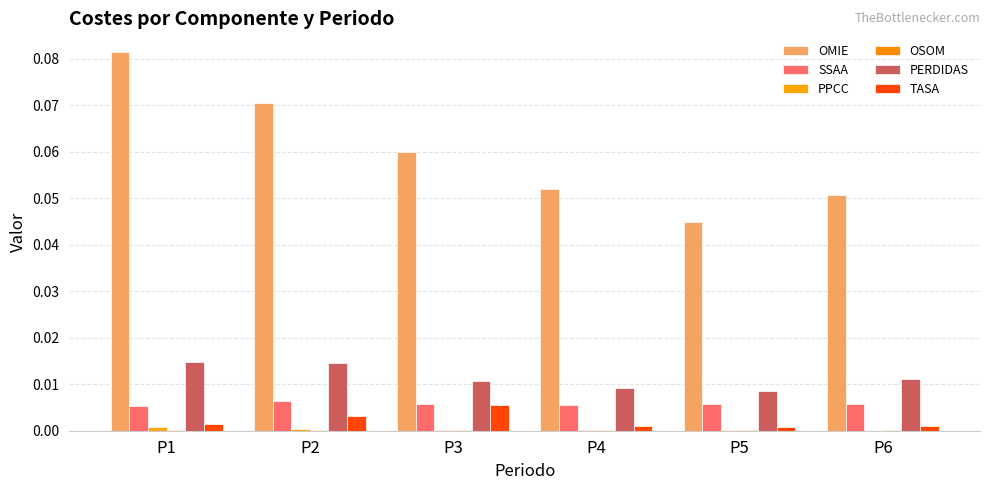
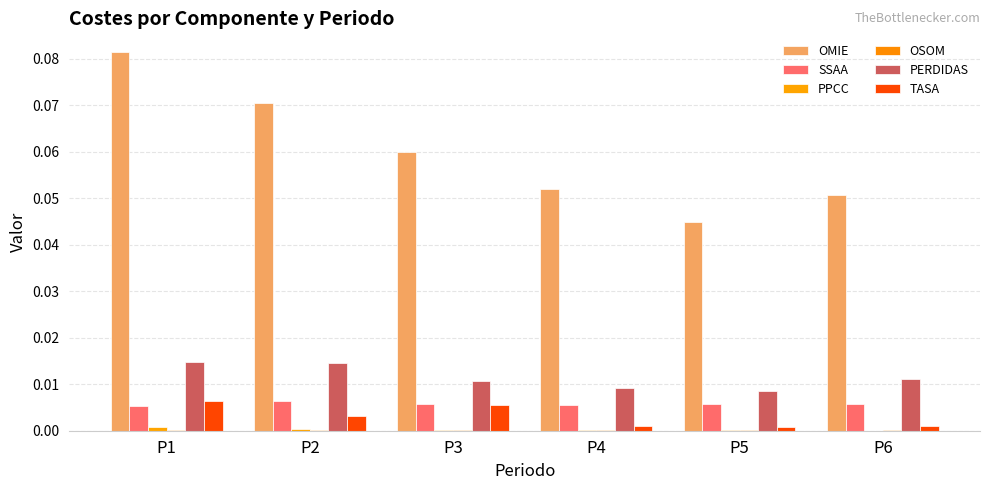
TASA, P1: 0.002 -> 0.006
